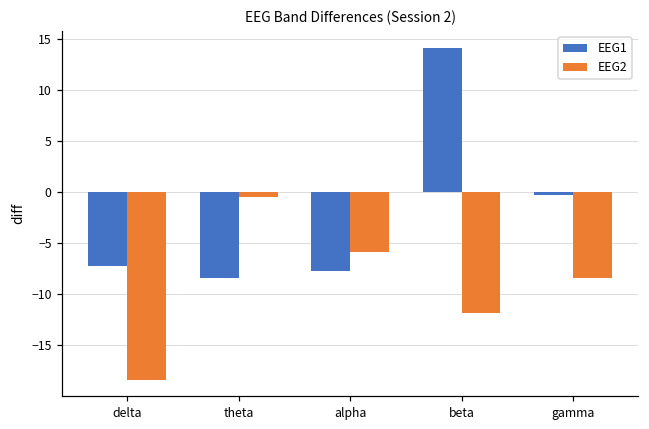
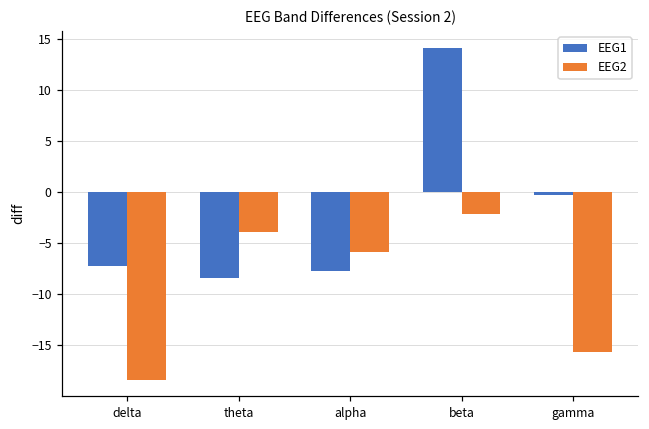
EEG2, theta: 0 -> -4
EEG2, beta: -12 -> -2
EEG2, gamma: -8 -> -16
